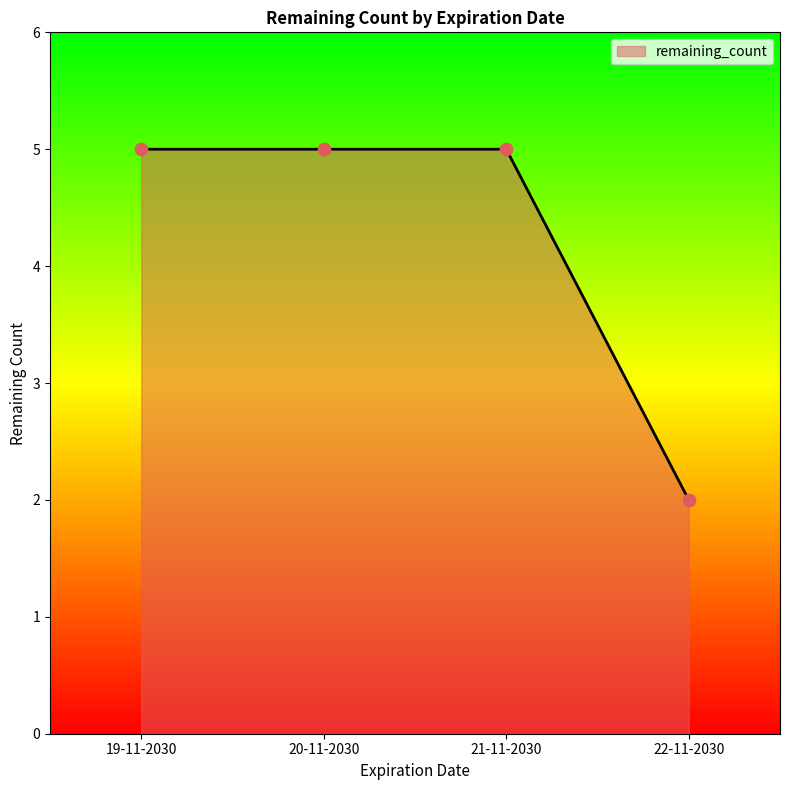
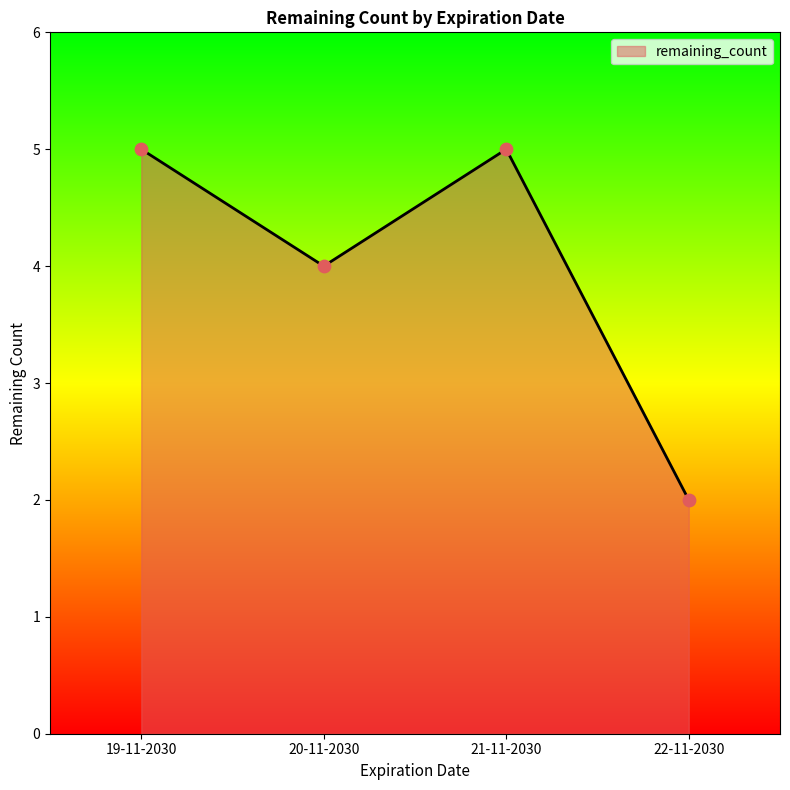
20-11-2030: 5 -> 4
